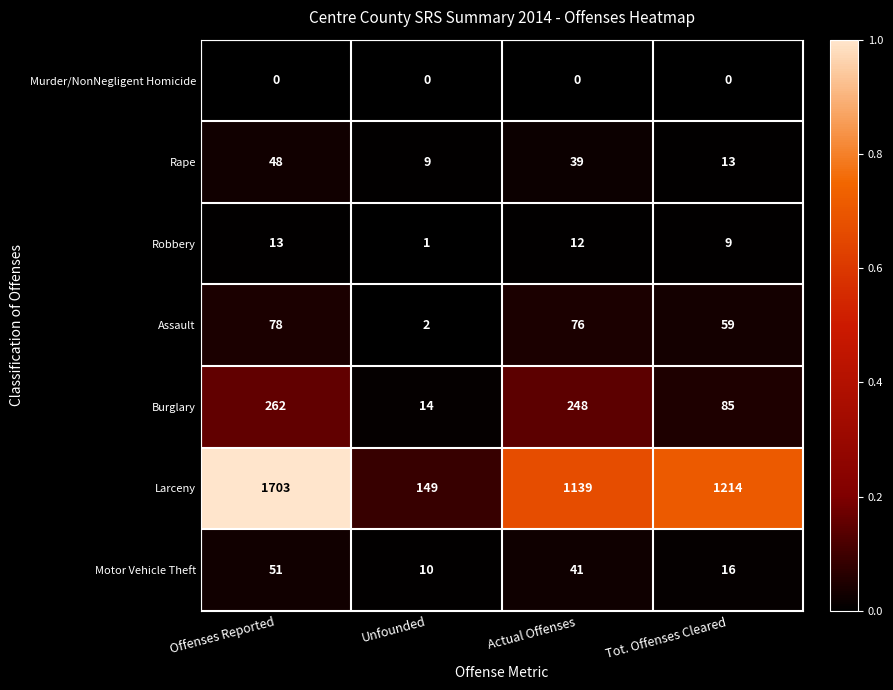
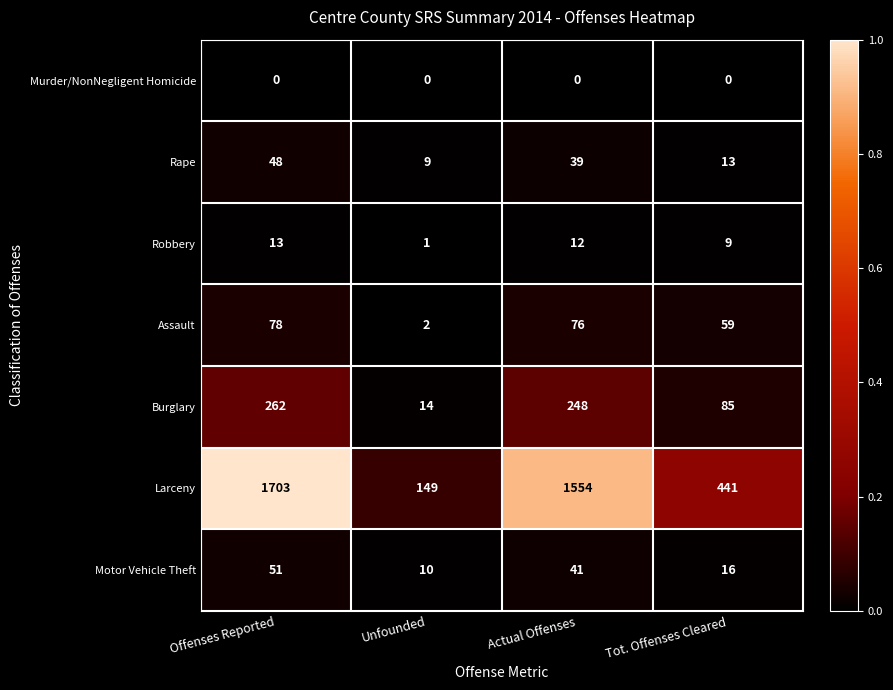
Larceny, Actual Offenses: 1139 -> 1554
Larceny, Tot. Offenses Cleared: 1214 -> 441
